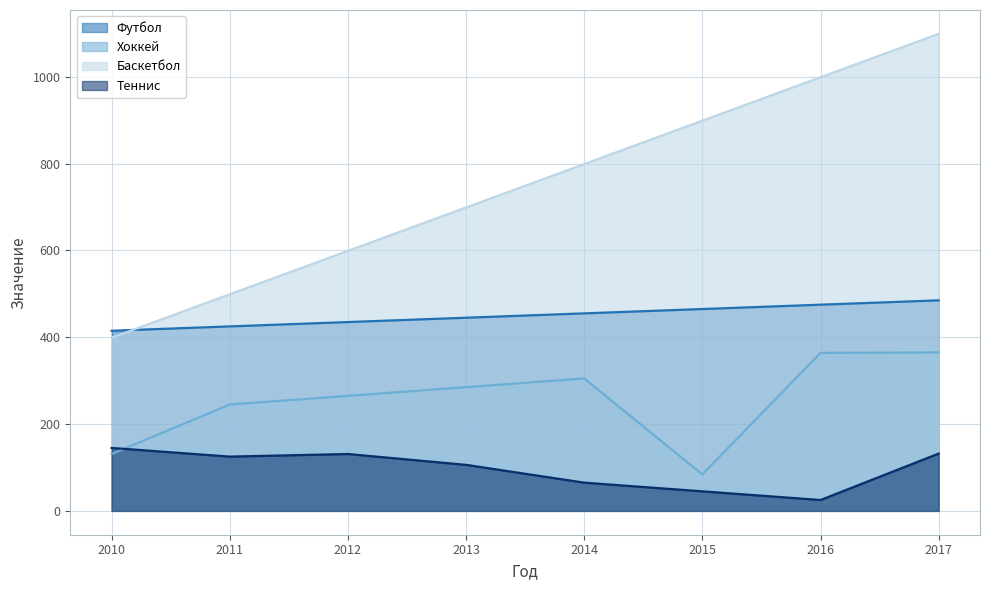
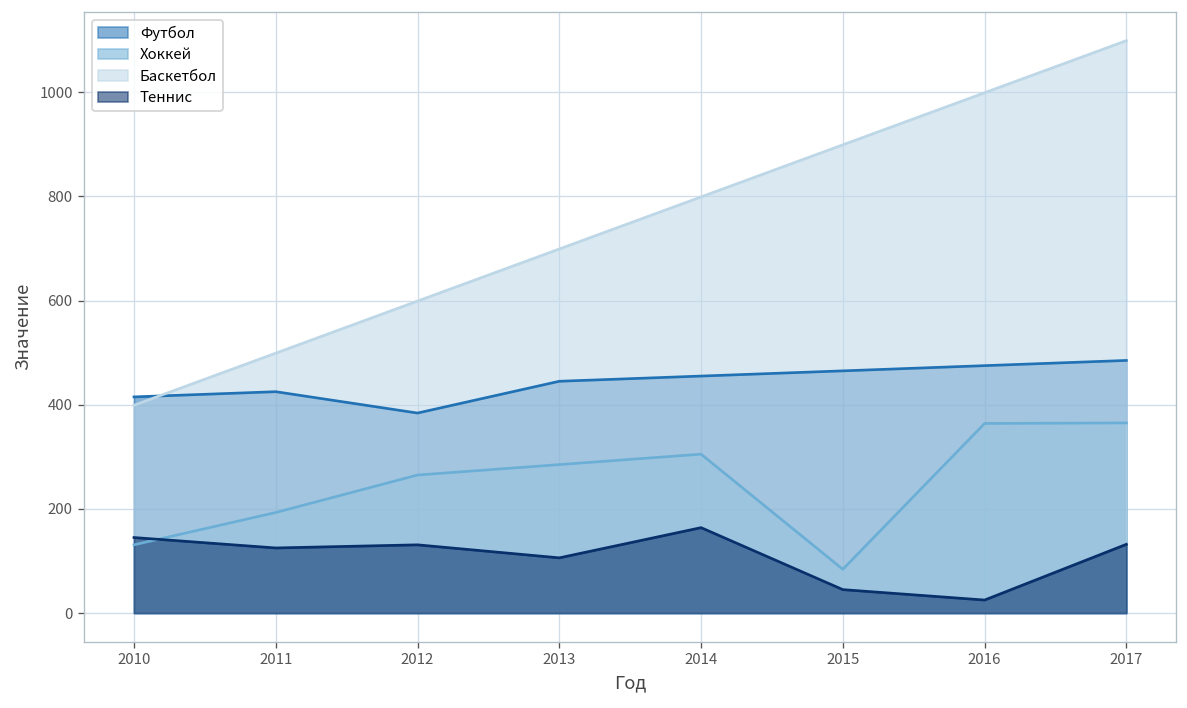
Хоккей, 2011: 250 -> 190
Футбол, 2012: 440 -> 380
Теннис, 2014: 70 -> 160
